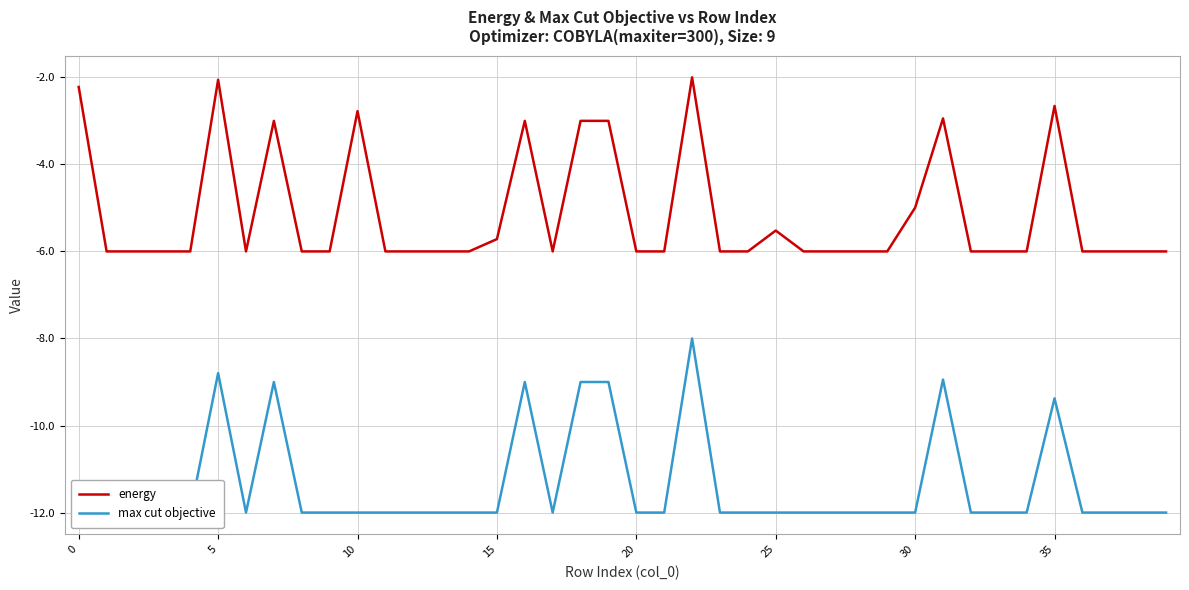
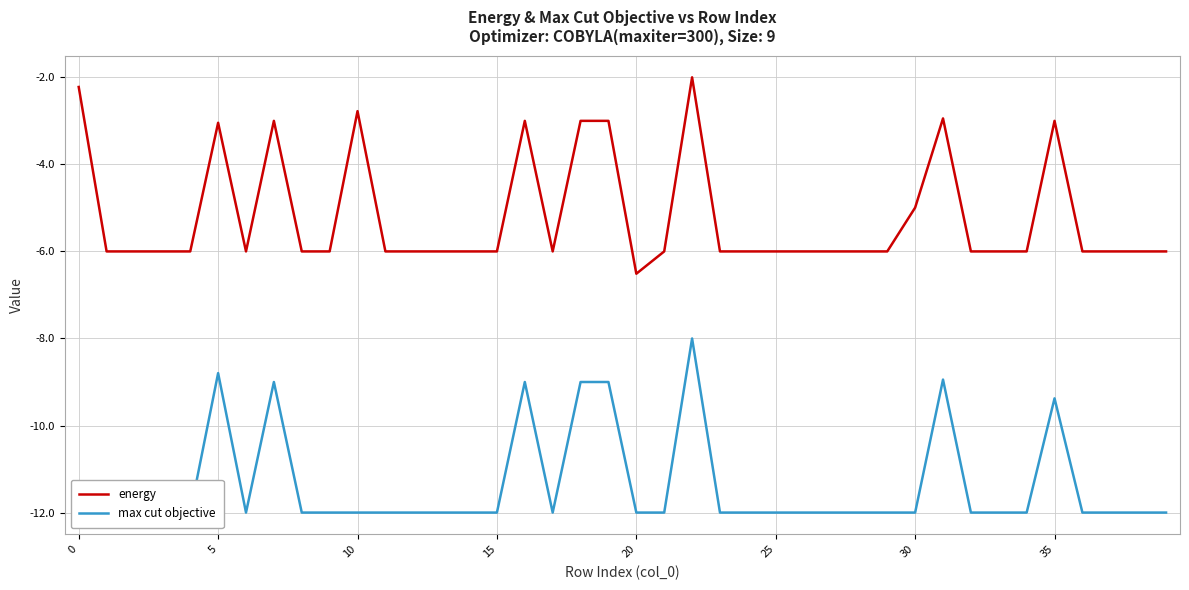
energy, 5: -2.1 -> -3.0
energy, 15: -5.7 -> -6.0
energy, 20: -6.0 -> -6.5
energy, 25: -5.5 -> -6.0
energy, 35: -2.7 -> -3.0
